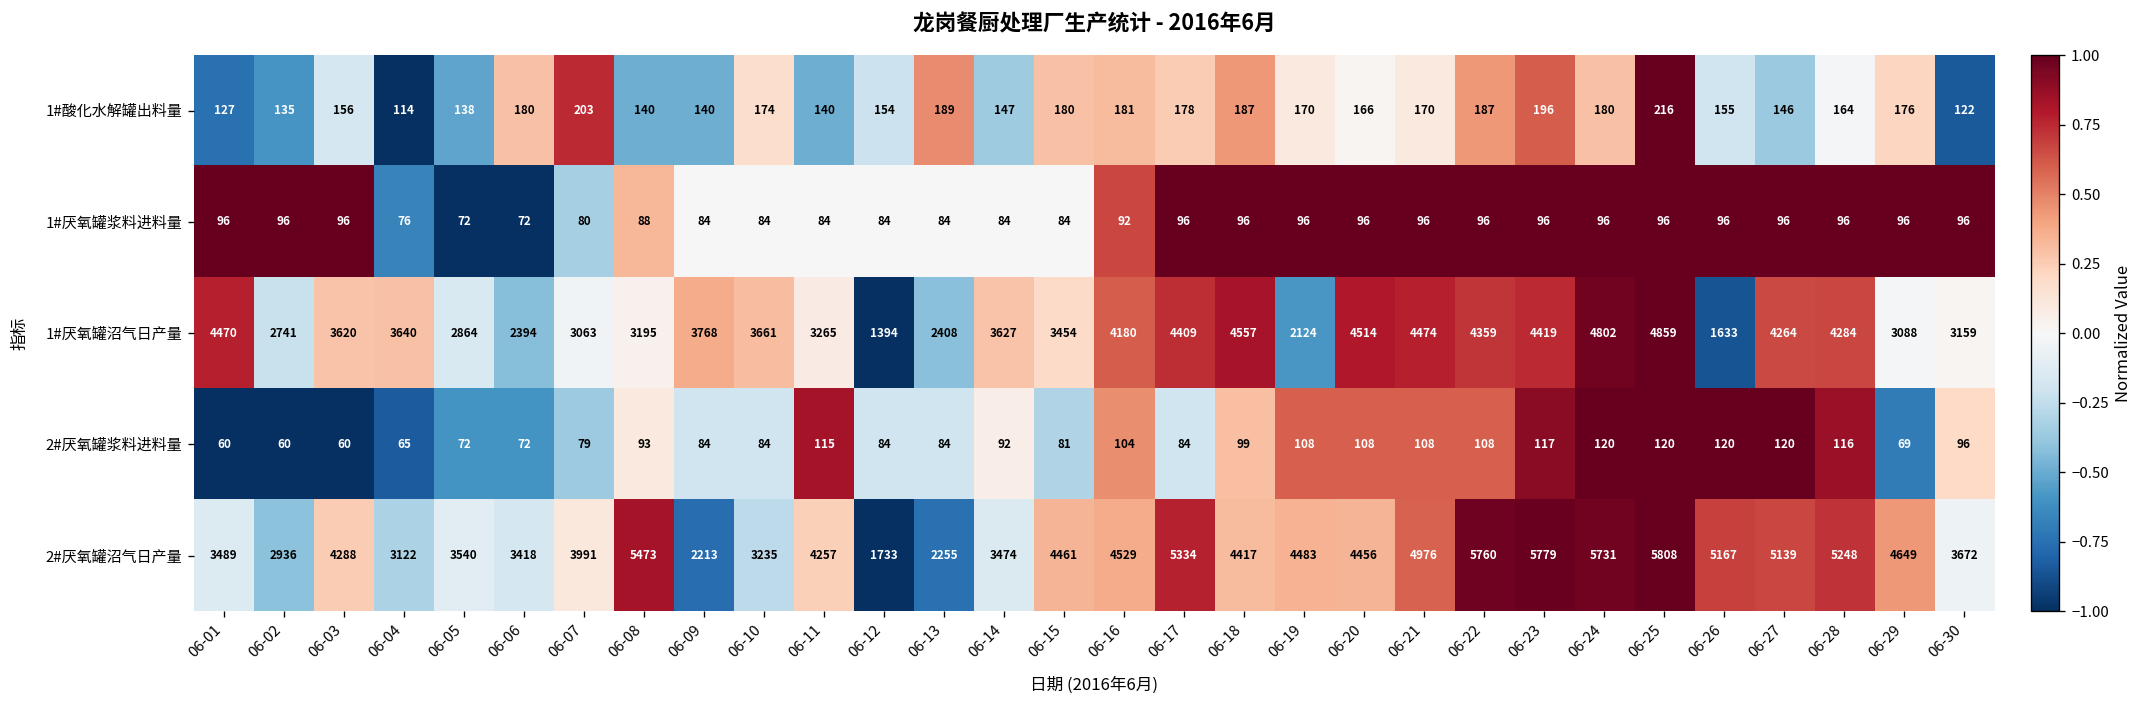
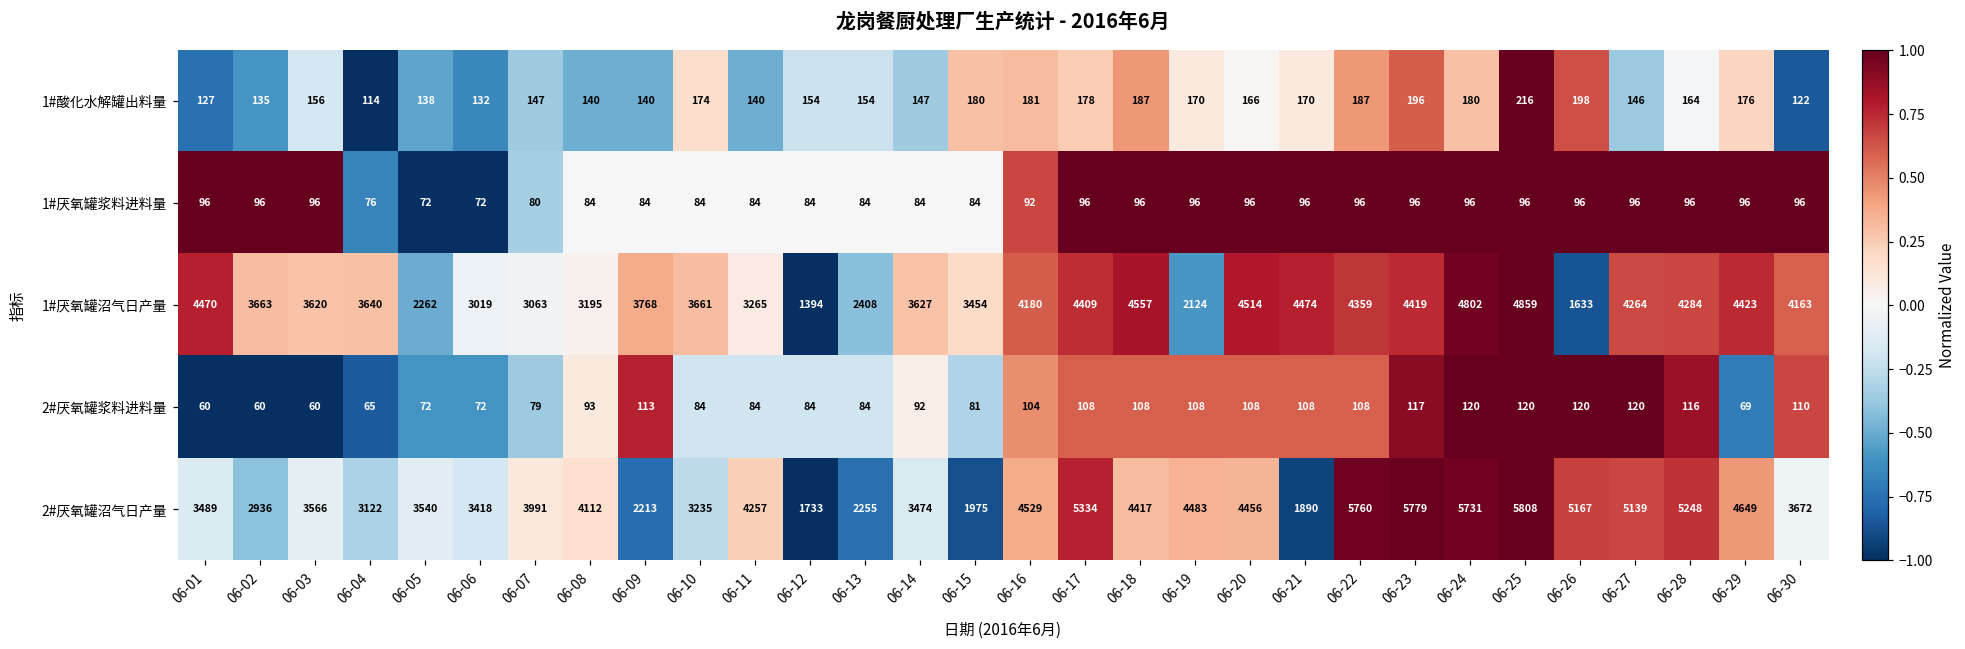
1#酸化水解罐出料量, 06-06: 180 -> 132
1#酸化水解罐出料量, 06-07: 203 -> 147
1#酸化水解罐出料量, 06-13: 189 -> 154
1#酸化水解罐出料量, 06-26: 155 -> 198
1#厌氧罐浆料进料量, 06-08: 88 -> 84
1#厌氧罐沼气日产量, 06-02: 2741 -> 3663
1#厌氧罐沼气日产量, 06-05: 2864 -> 2262
1#厌氧罐沼气日产量, 06-06: 2394 -> 3019
1#厌氧罐沼气日产量, 06-29: 3088 -> 4423
1#厌氧罐沼气日产量, 06-30: 3159 -> 4163
2#厌氧罐浆料进料量, 06-09: 84 -> 113
2#厌氧罐浆料进料量, 06-11: 115 -> 84
2#厌氧罐浆料进料量, 06-17: 84 -> 108
2#厌氧罐浆料进料量, 06-18: 99 -> 108
2#厌氧罐浆料进料量, 06-30: 96 -> 110
2#厌氧罐沼气日产量, 06-03: 4288 -> 3566
2#厌氧罐沼气日产量, 06-08: 5473 -> 4112
2#厌氧罐沼气日产量, 06-15: 4461 -> 1975
2#厌氧罐沼气日产量, 06-21: 4976 -> 1890
